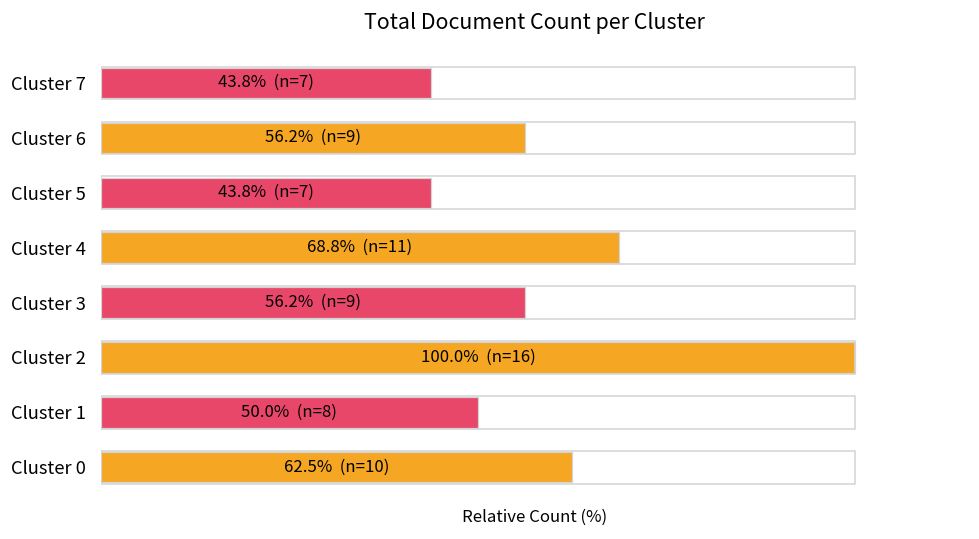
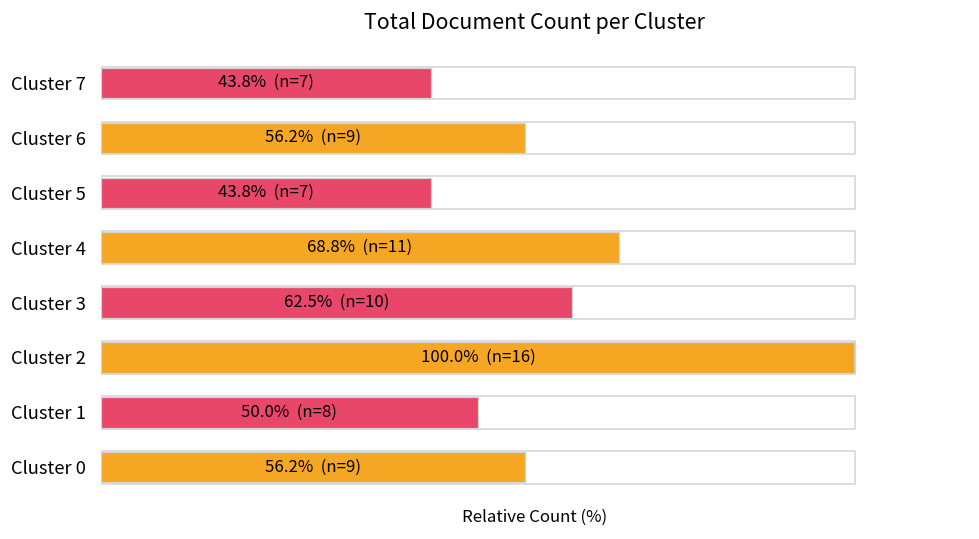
Cluster 3: 56.2% (n=9) -> 62.5% (n=10)
Cluster 0: 62.5% (n=10) -> 56.2% (n=9)
